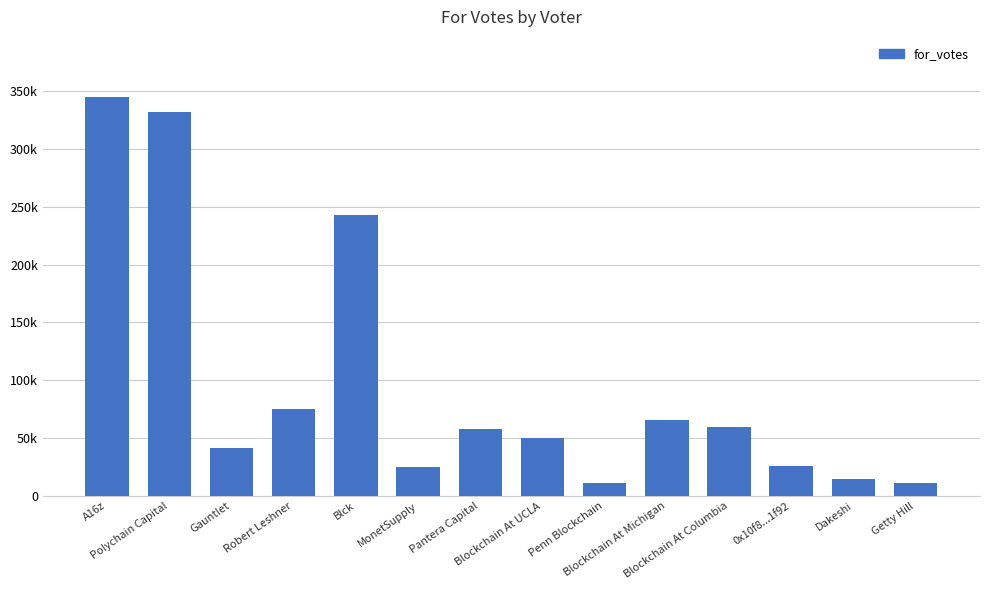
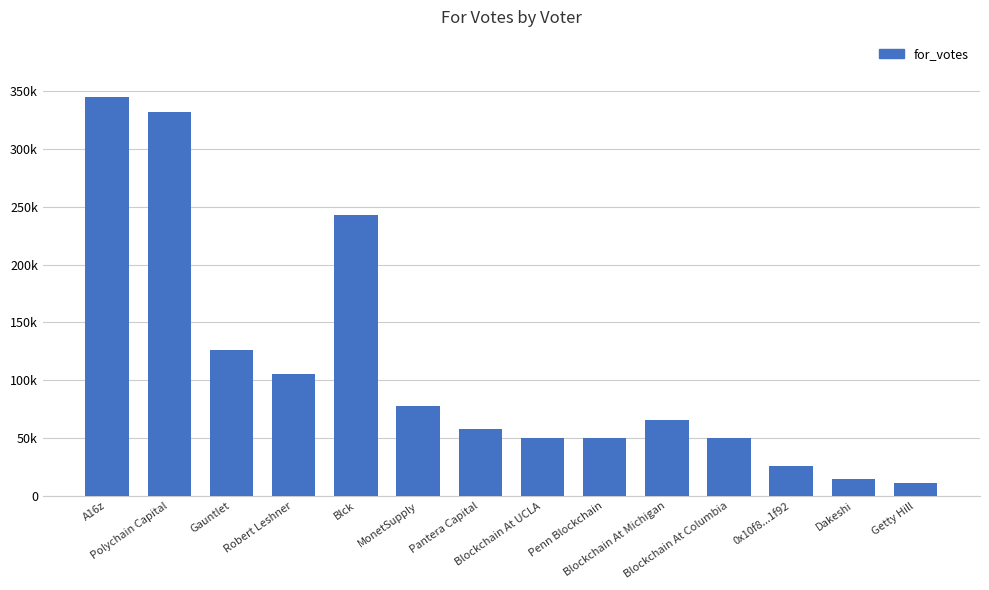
Gauntlet: 41000 -> 126000
Robert Leshner: 75000 -> 105000
MonetSupply: 25000 -> 78000
Penn Blockchain: 11000 -> 50000
Blockchain At Columbia: 60000 -> 50000
